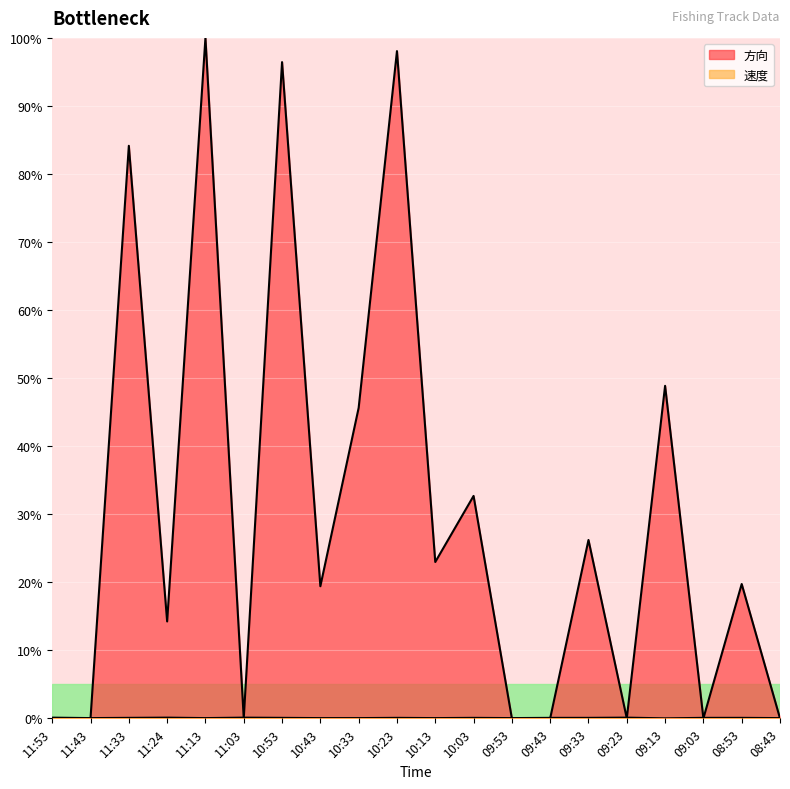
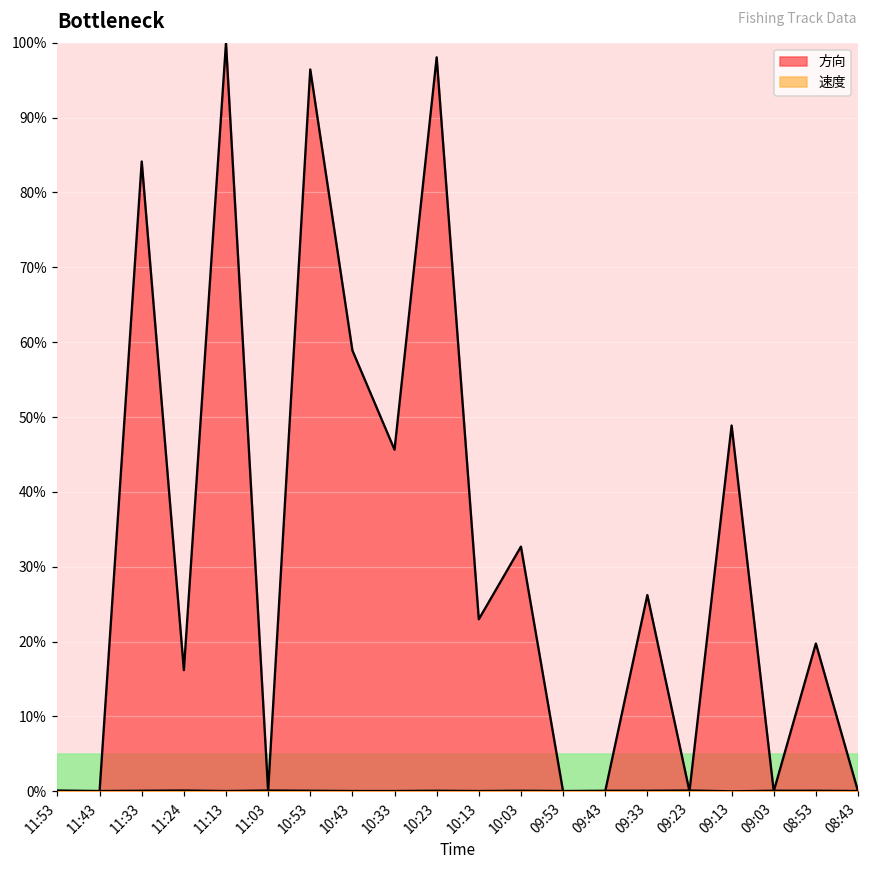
方向, 11:24: 14% -> 16%
方向, 10:43: 19% -> 59%
